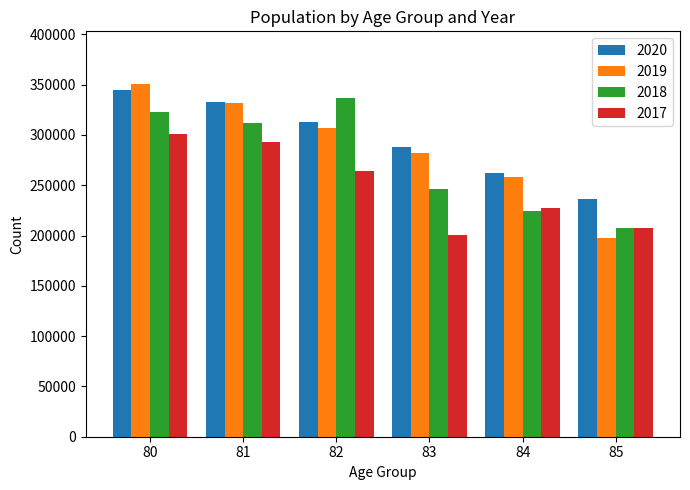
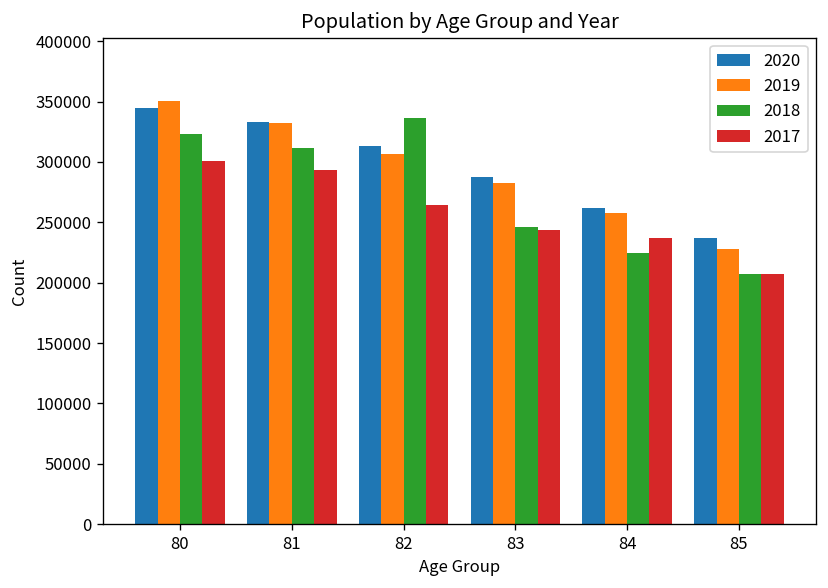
2017, 83: 201000 -> 243000
2017, 84: 227000 -> 237000
2019, 85: 198000 -> 228000
